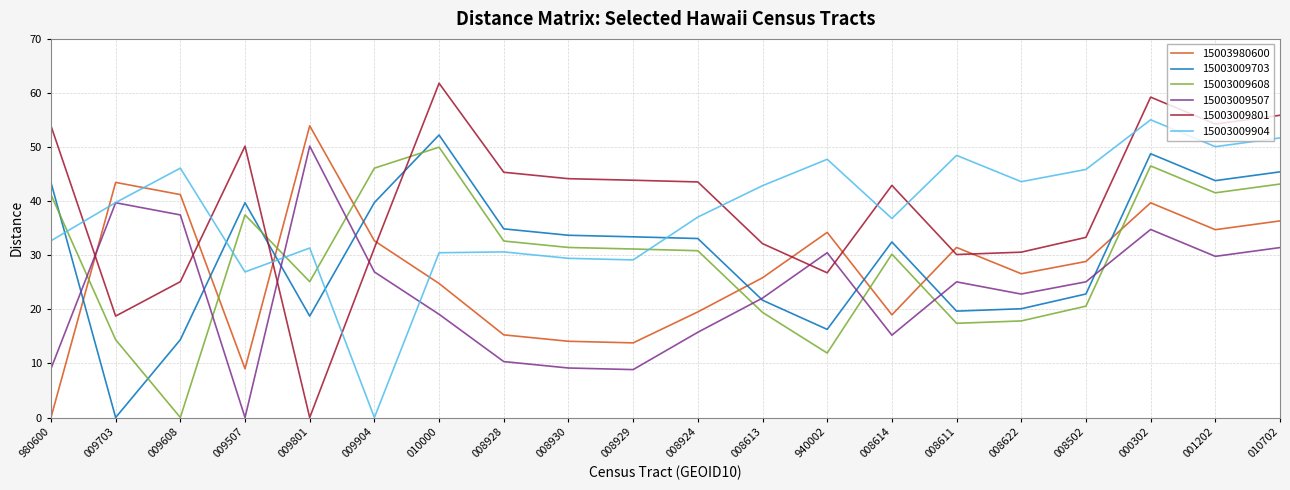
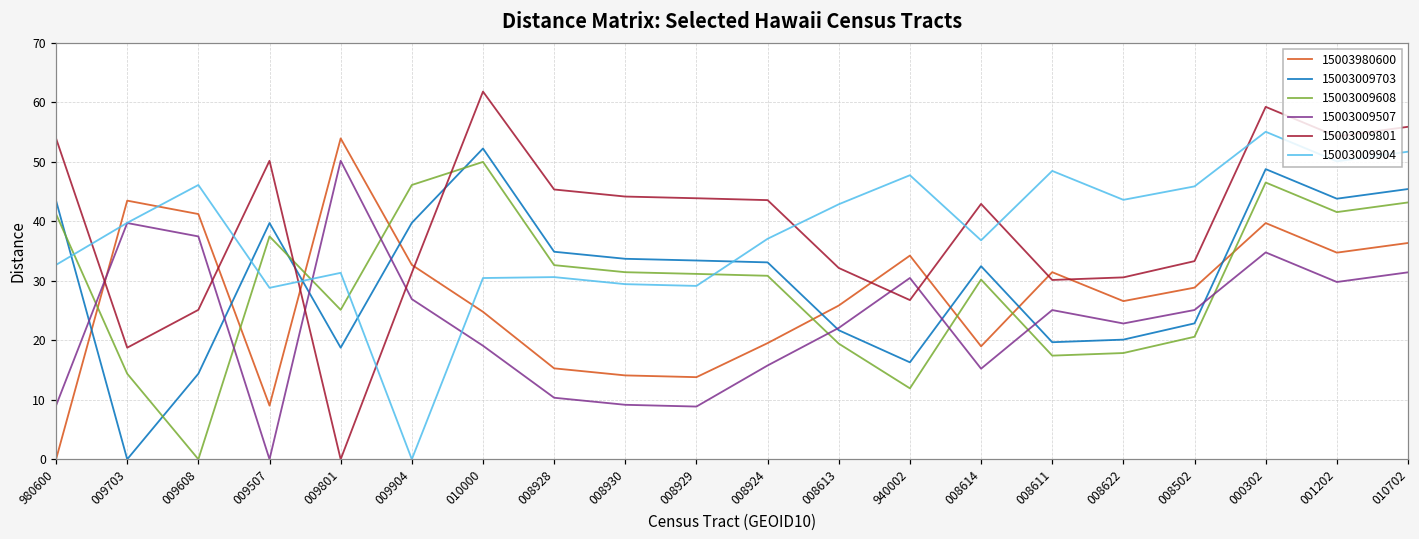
15003009904, 009507: 27 -> 29
